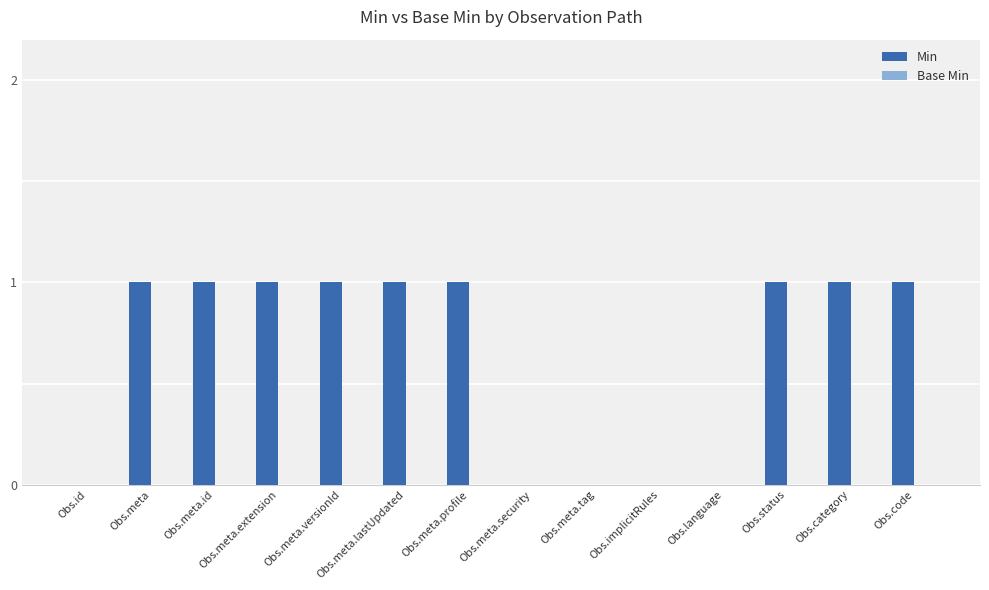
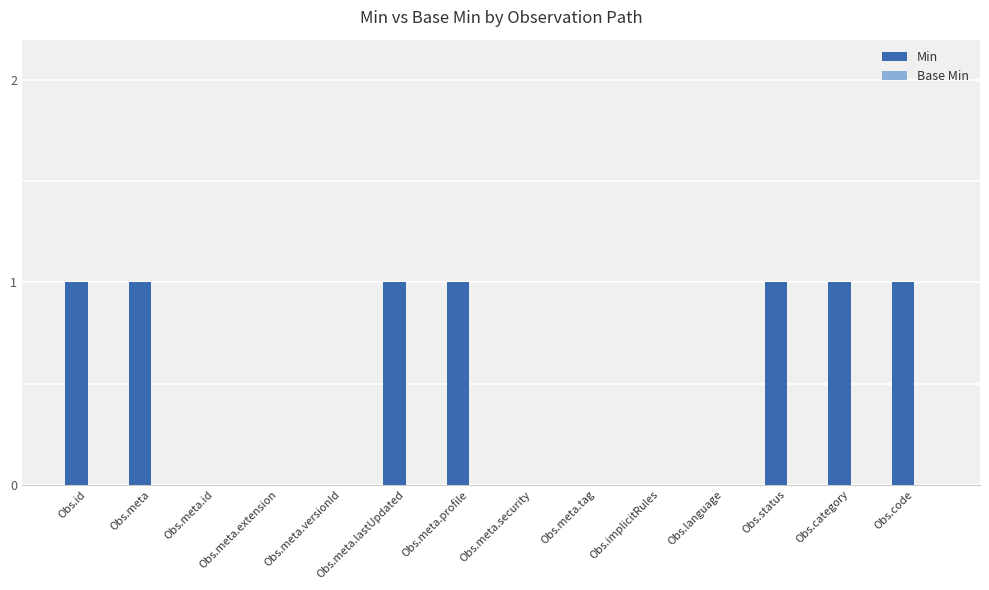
Min, Obs.id: 0 -> 1
Min, Obs.meta.id: 1 -> 0
Min, Obs.meta.extension: 1 -> 0
Min, Obs.meta.versionId: 1 -> 0
